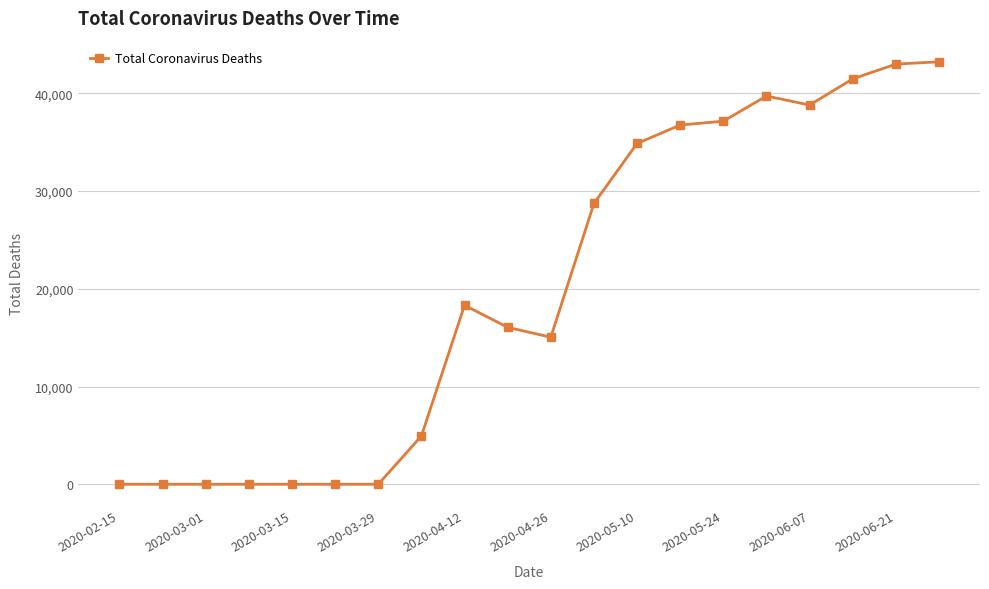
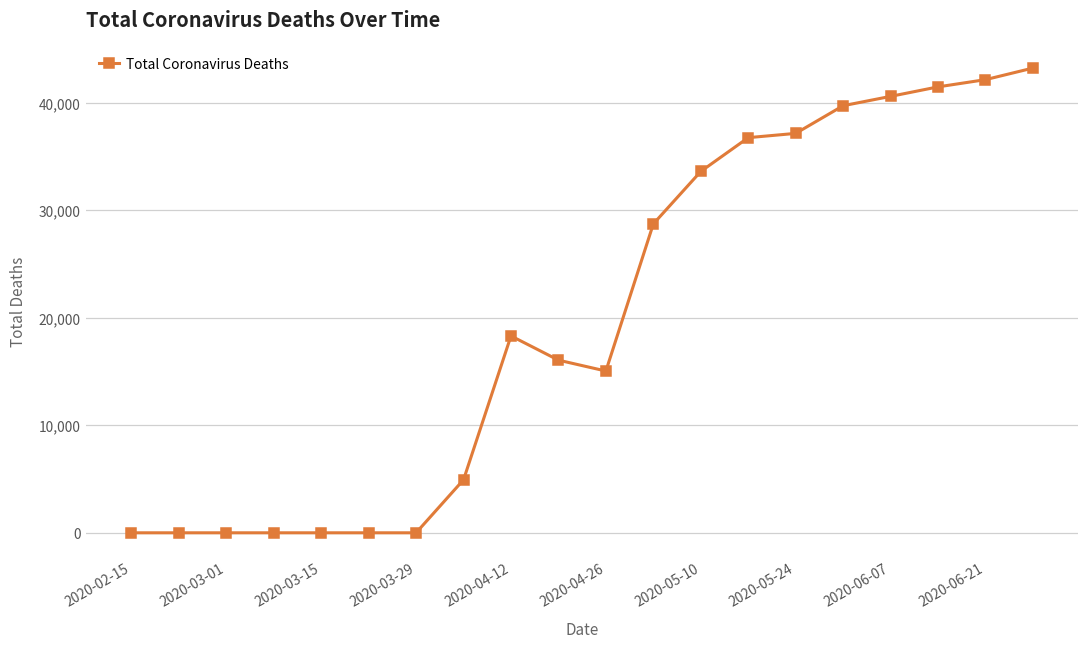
2020-05-10: 35,000 -> 34,000
2020-06-07: 39,000 -> 41,000
2020-06-21: 43,000 -> 42,000
